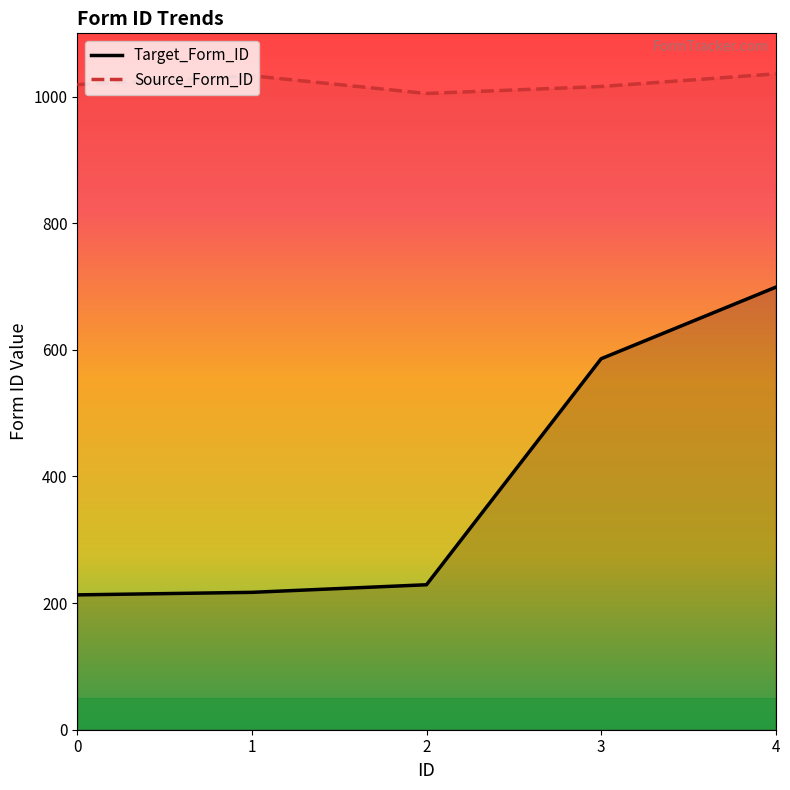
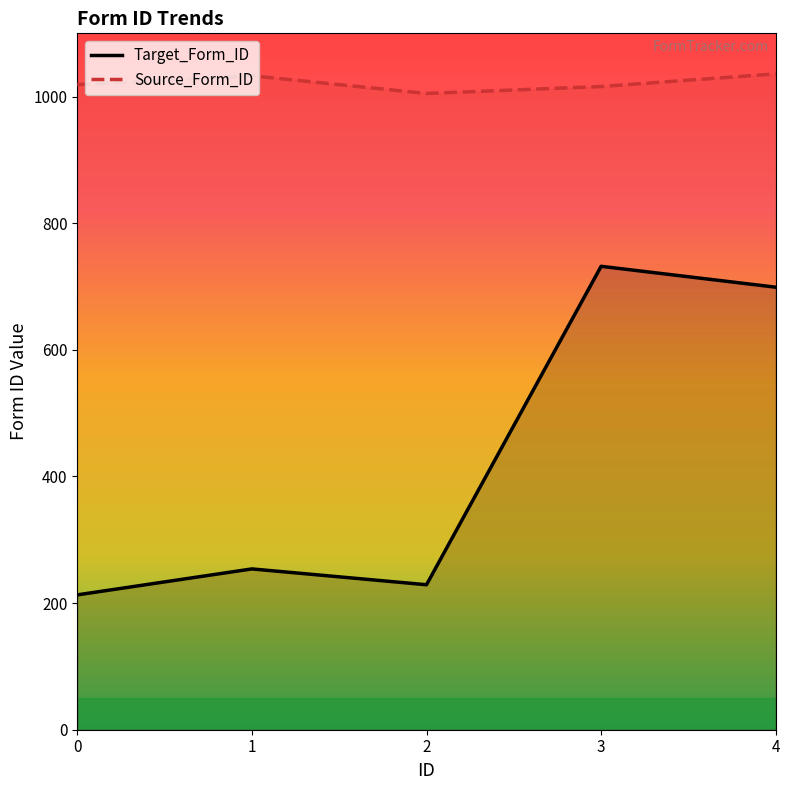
Target_Form_ID, 1: 220 -> 250
Target_Form_ID, 3: 590 -> 730
